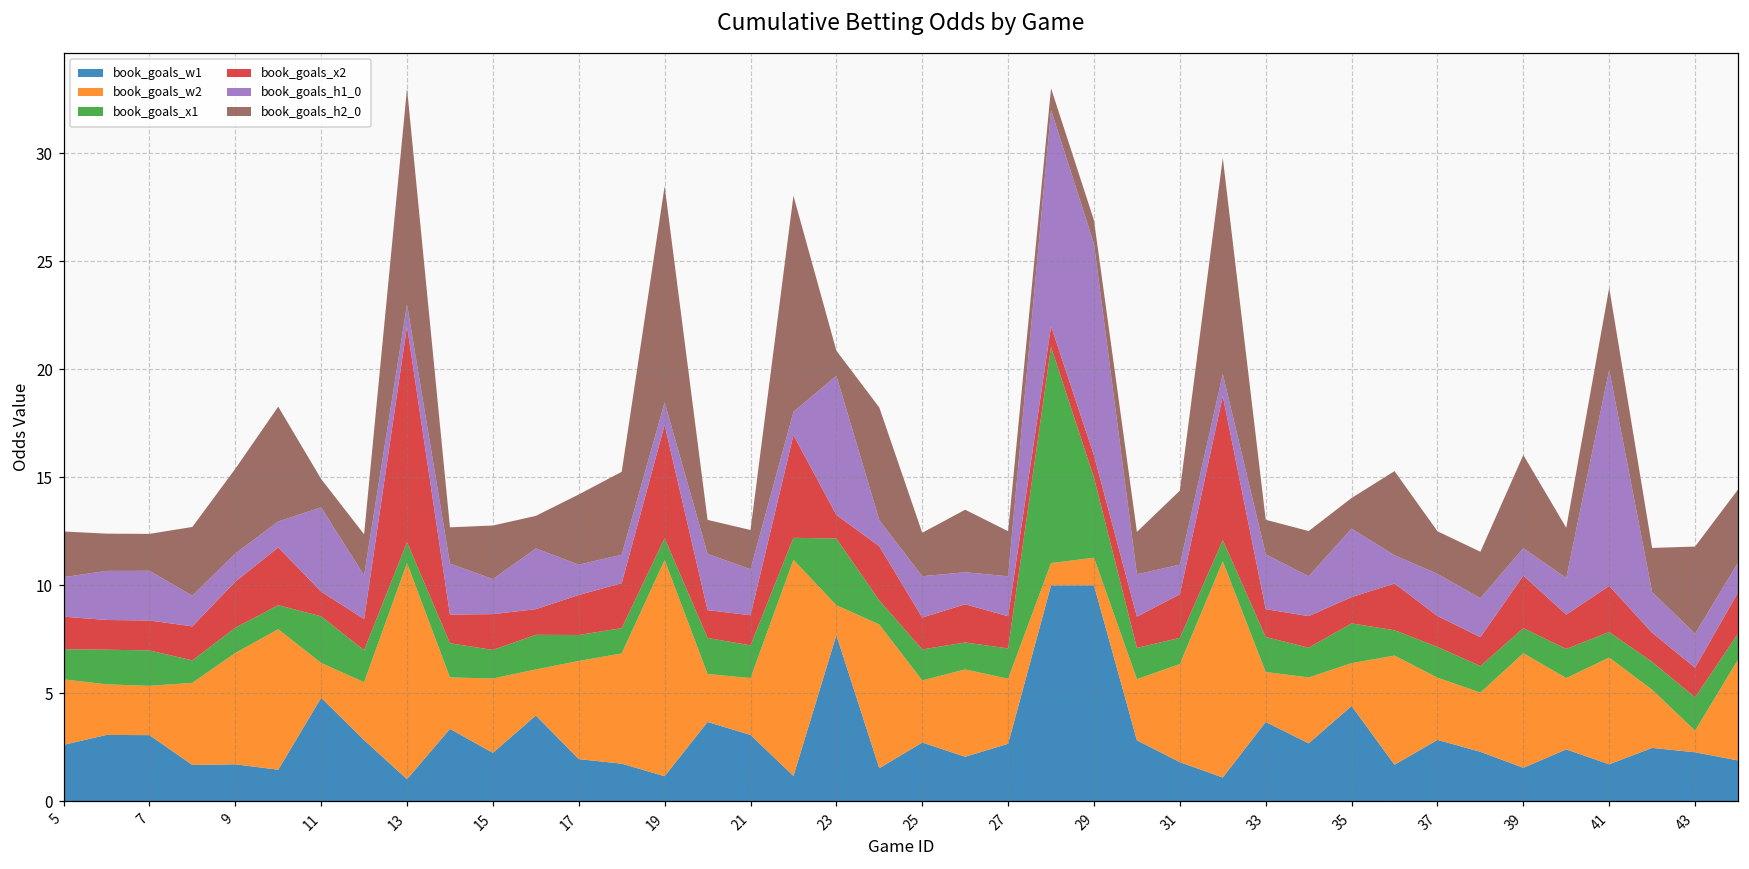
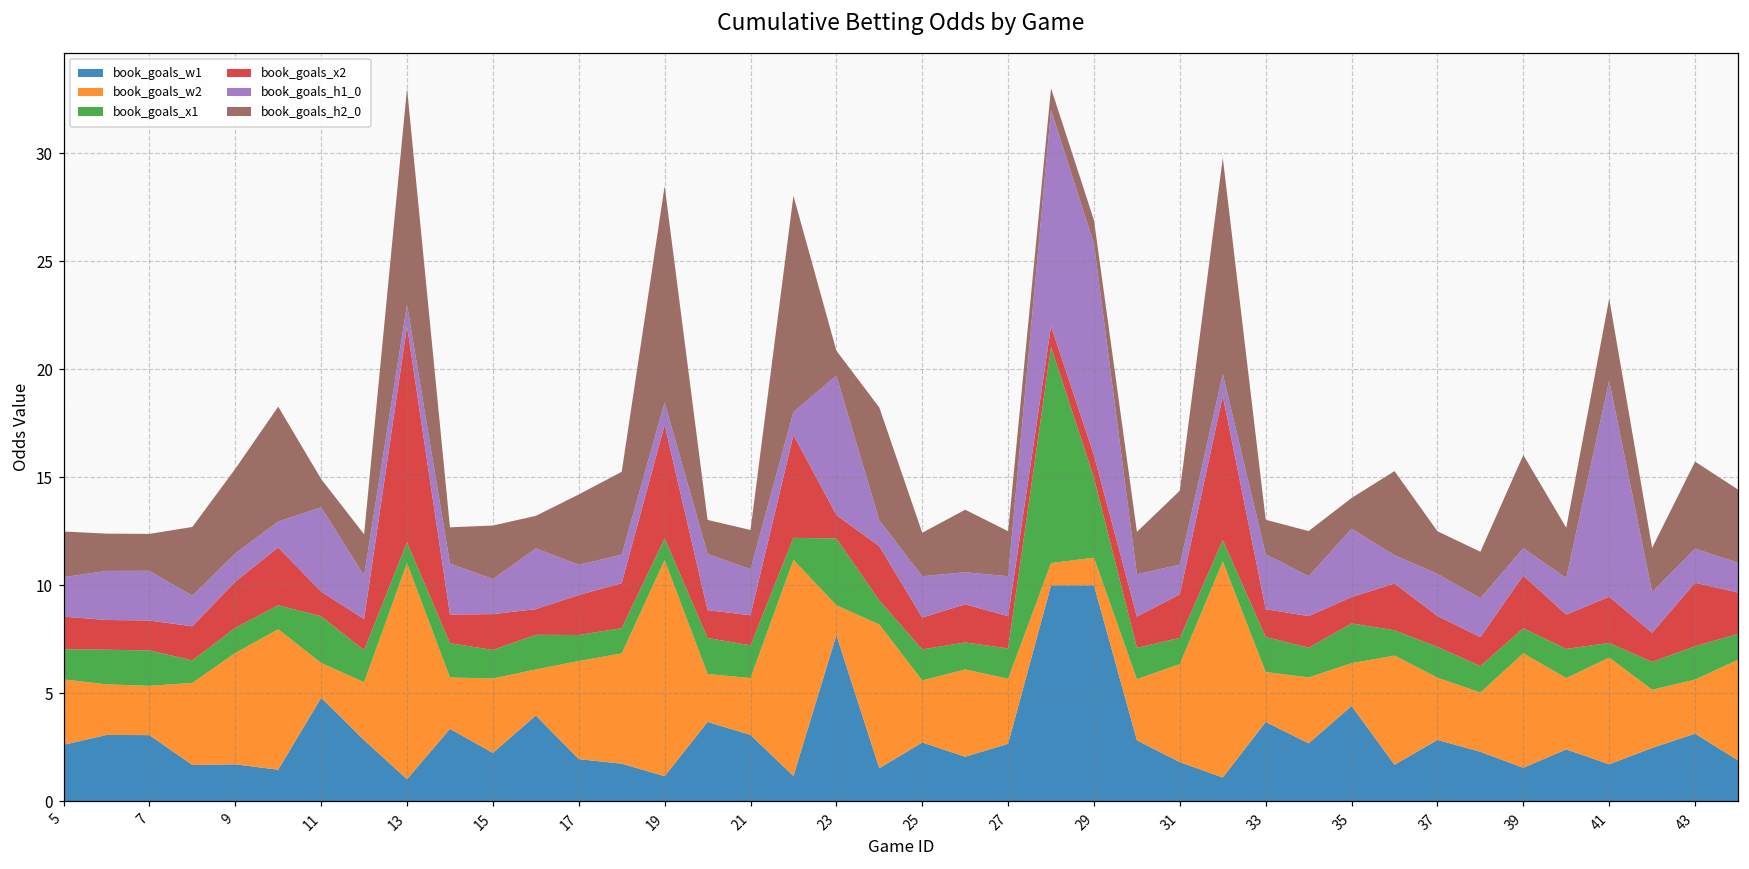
book_goals_x1, 41: 1.2 -> 0.7
book_goals_w1, 43: 2.3 -> 3.1
book_goals_w2, 43: 1.0 -> 2.5
book_goals_x2, 43: 1.4 -> 2.9
